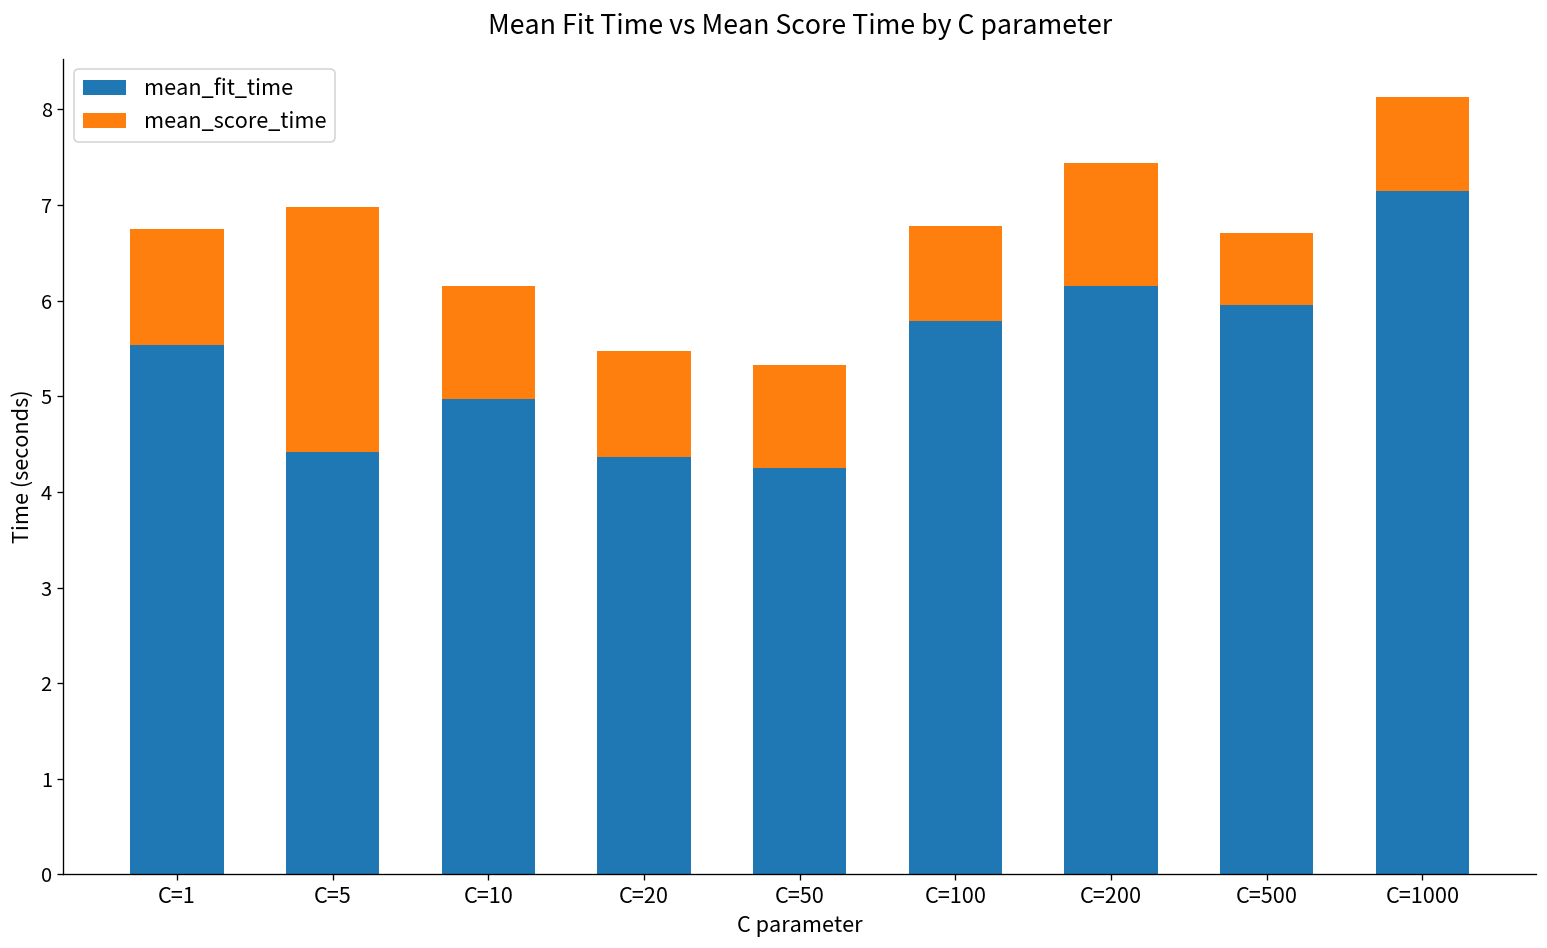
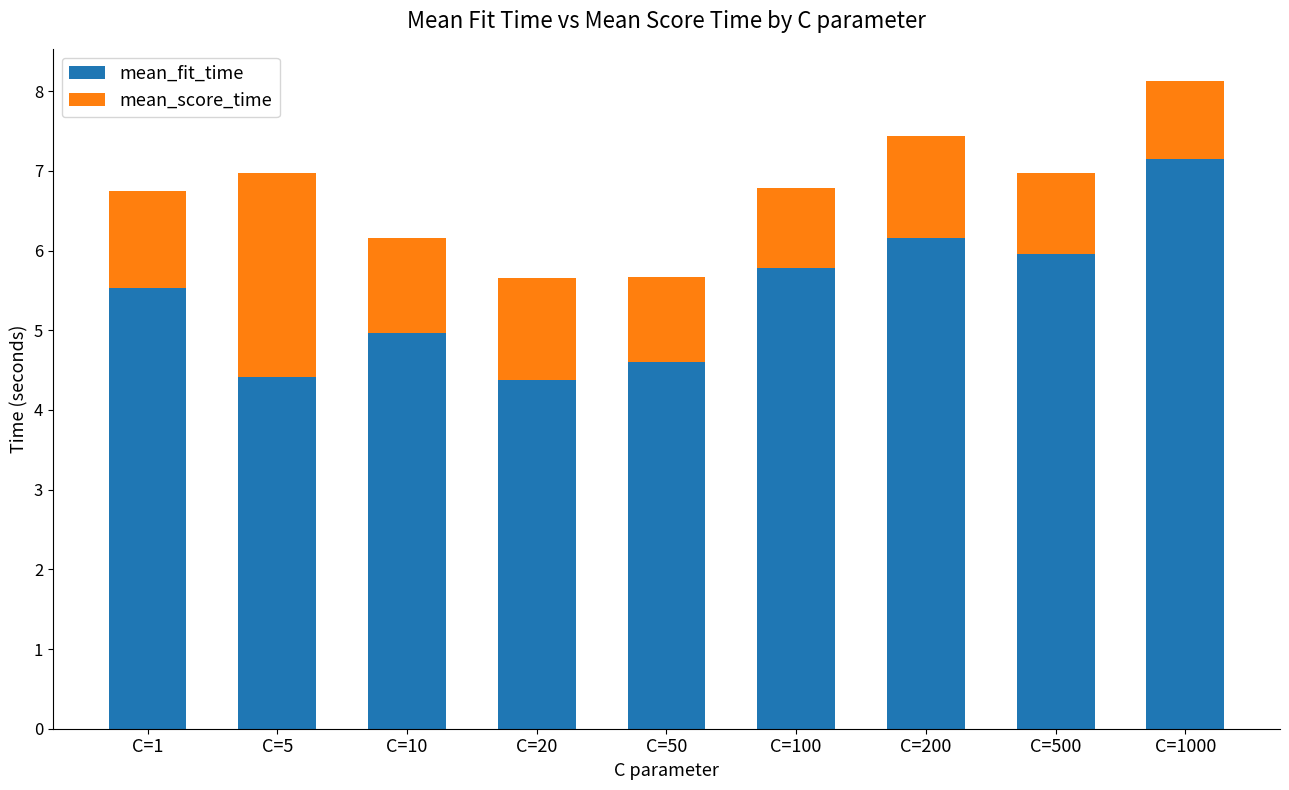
mean_score_time, C=20: 1.1 -> 1.3
mean_fit_time, C=50: 4.3 -> 4.6
mean_score_time, C=500: 0.8 -> 1.0
